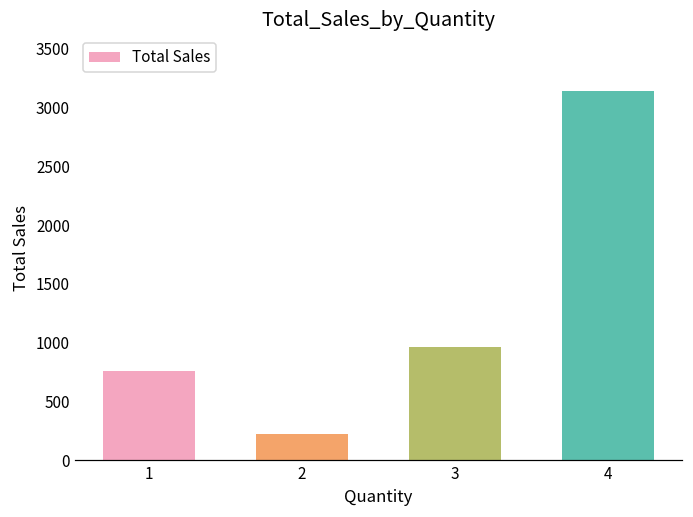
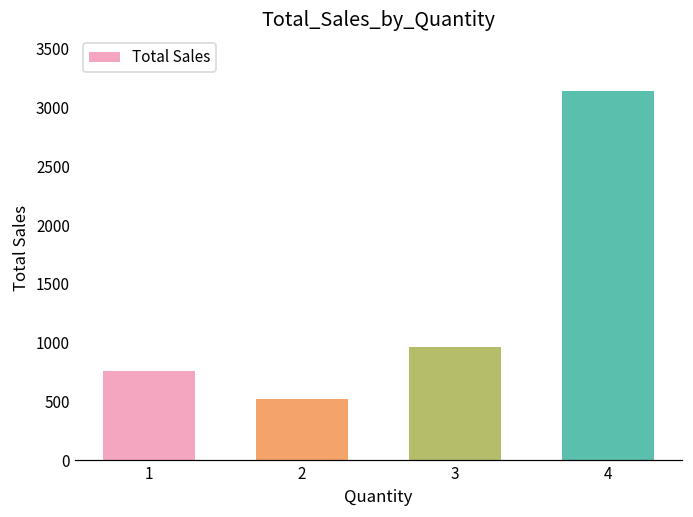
2: 220 -> 520
